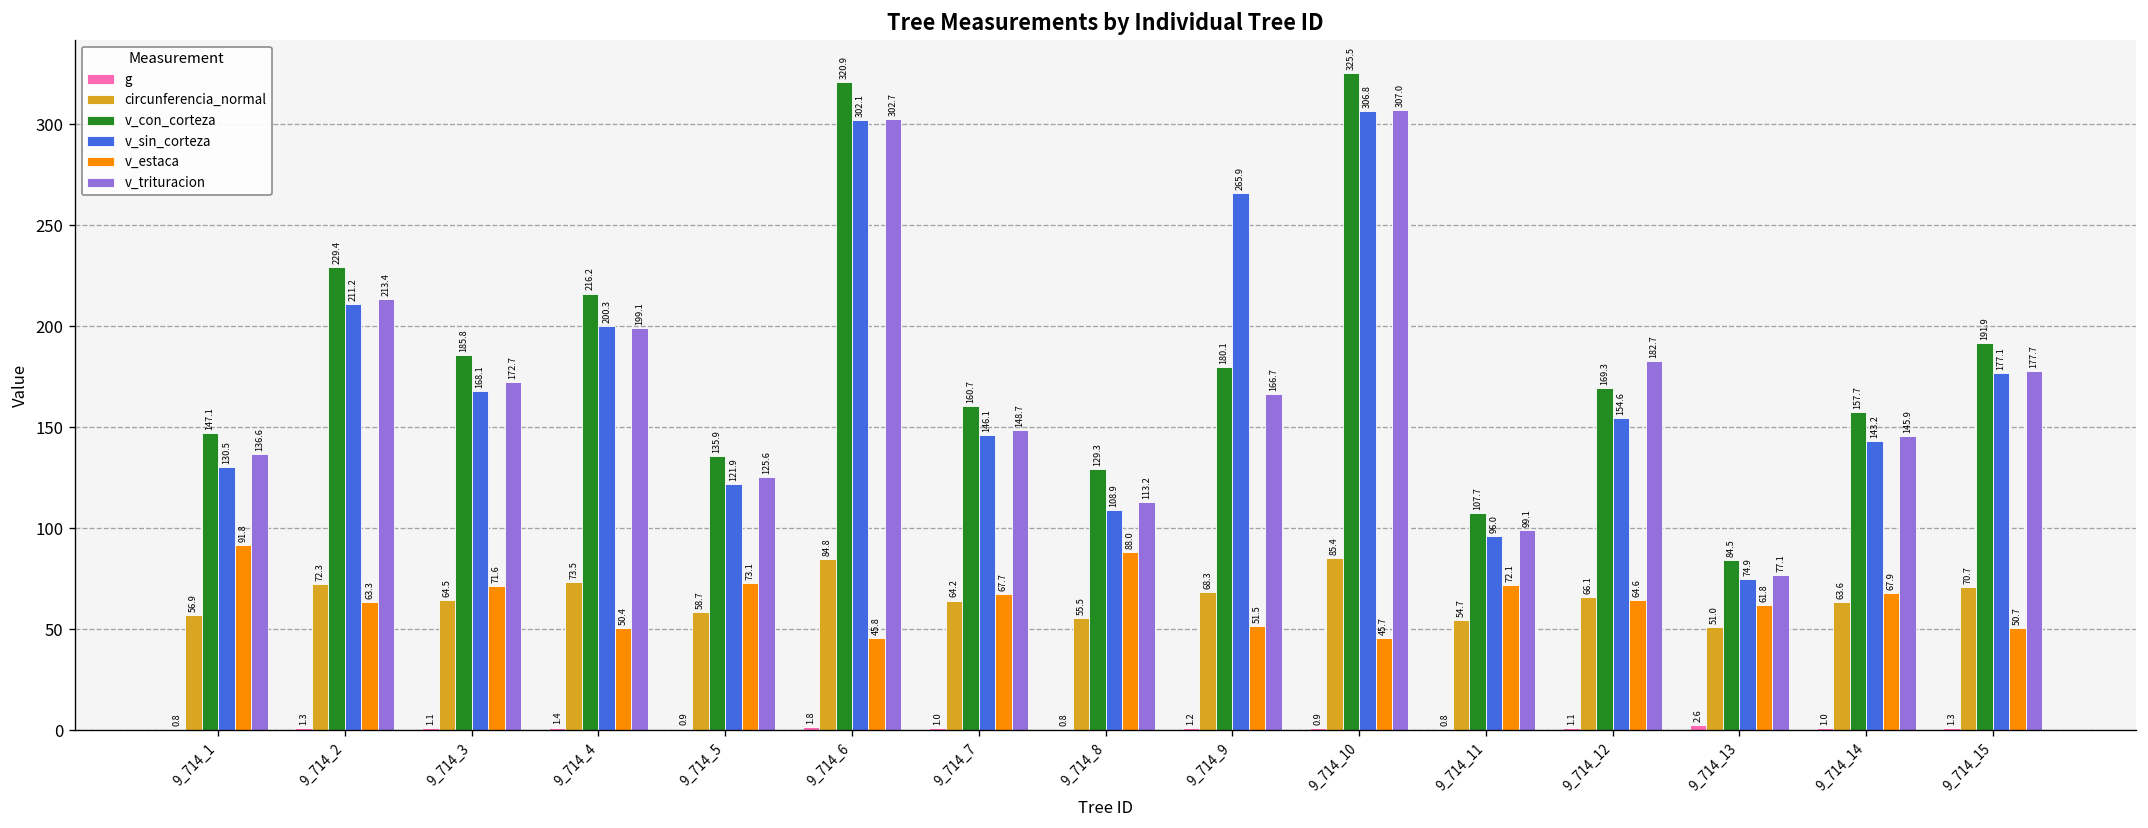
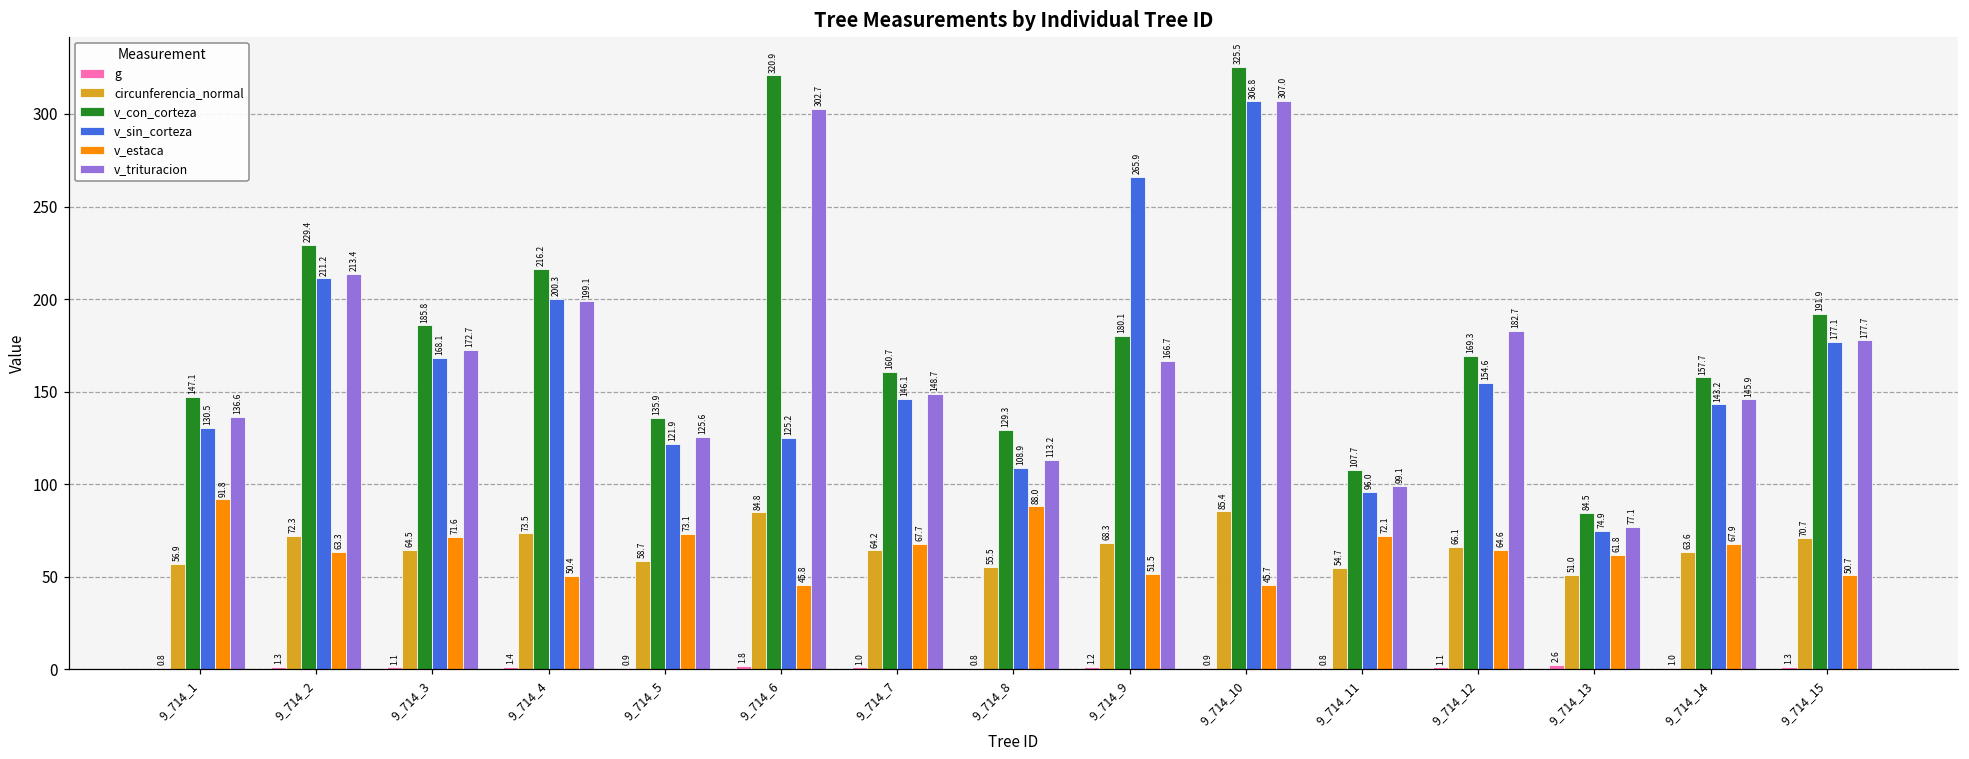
v_sin_corteza, 9_714_6: 302.1 -> 125.2
